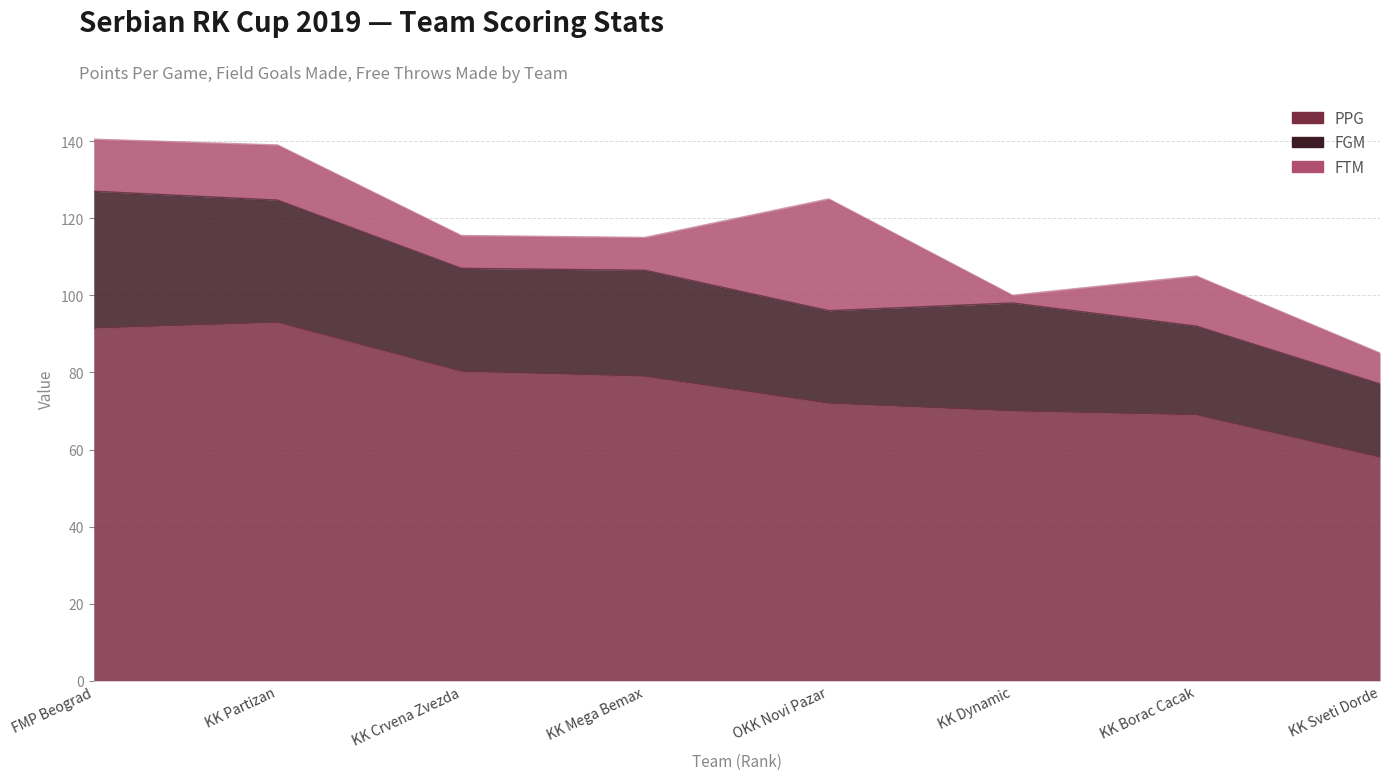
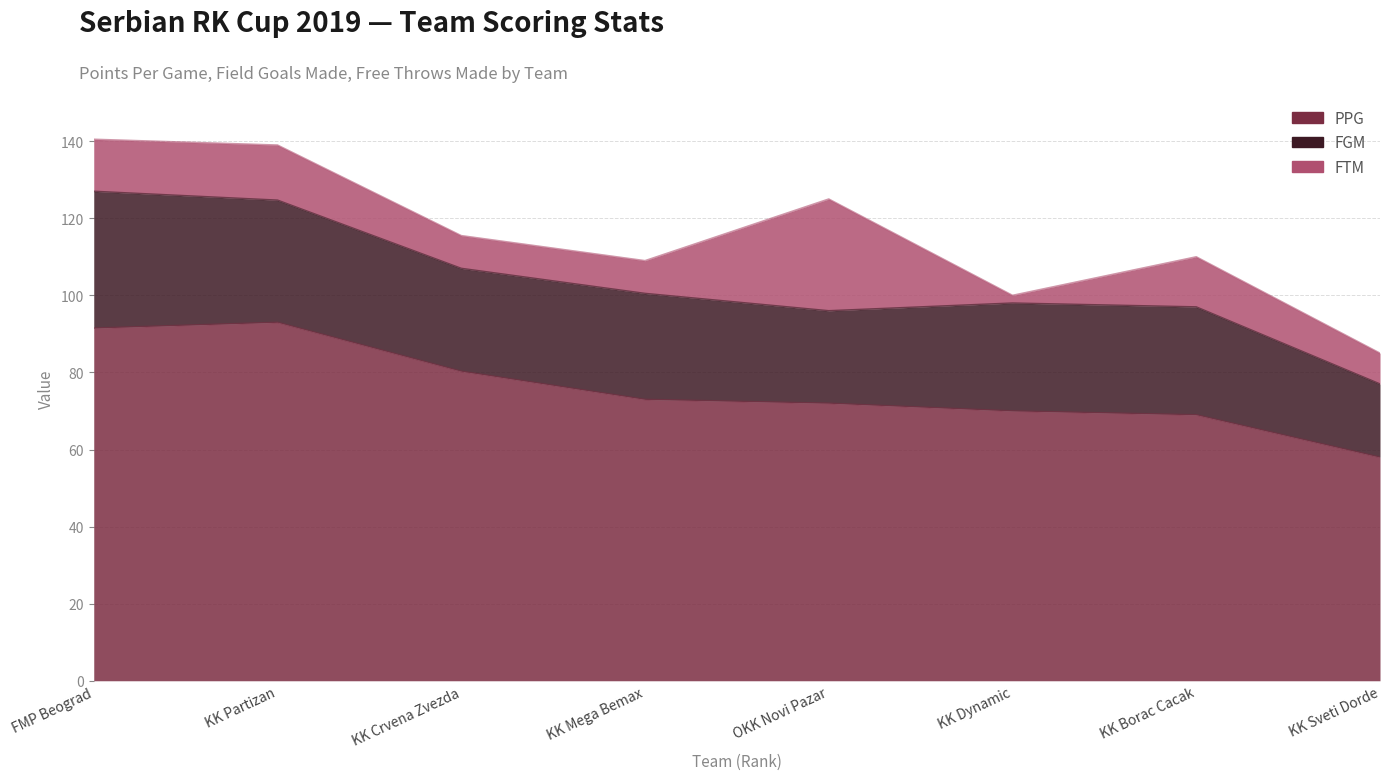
PPG, KK Mega Bemax: 79 -> 73
FGM, KK Borac Cacak: 23 -> 28
